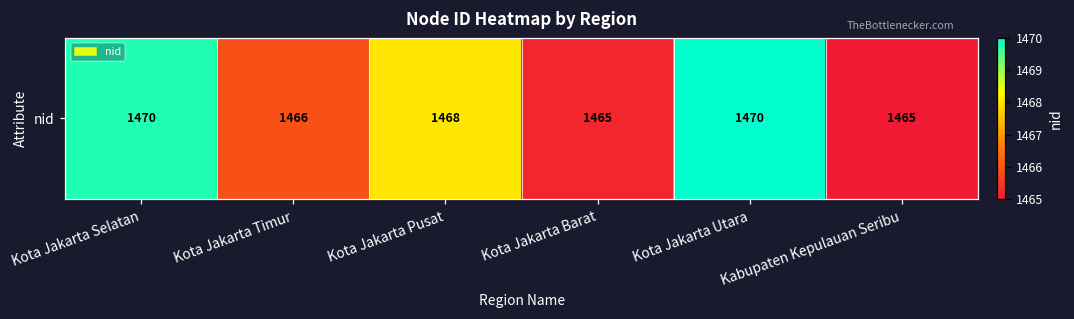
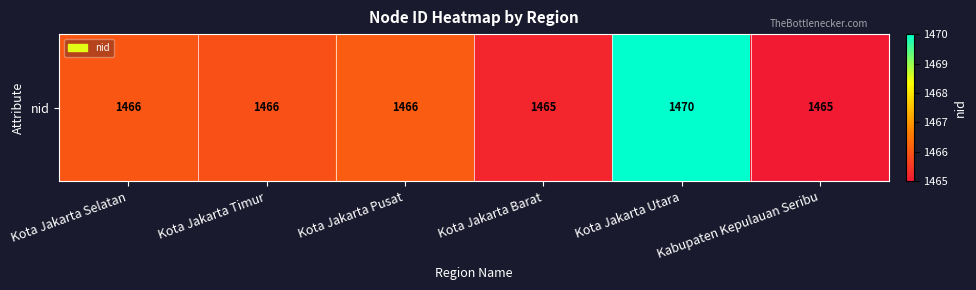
nid, Kota Jakarta Selatan: 1470 -> 1466
nid, Kota Jakarta Pusat: 1468 -> 1466
